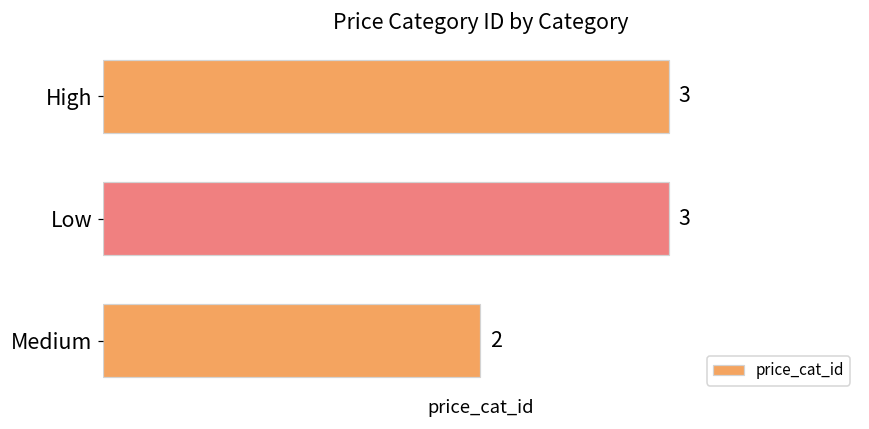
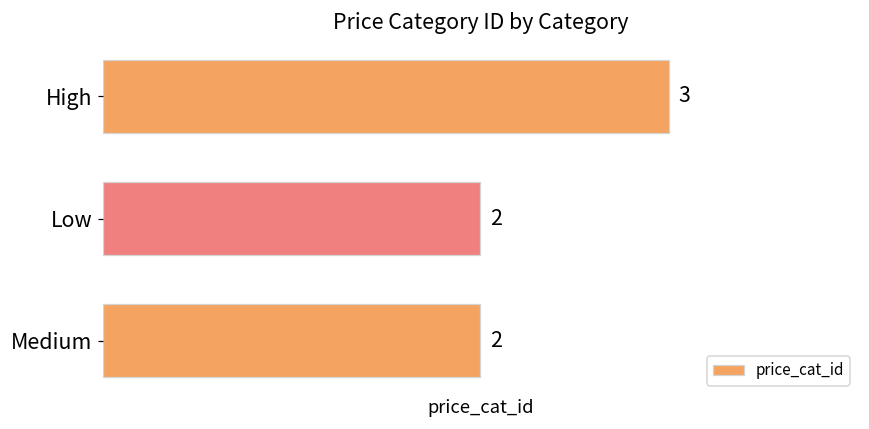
Low: 3 -> 2
